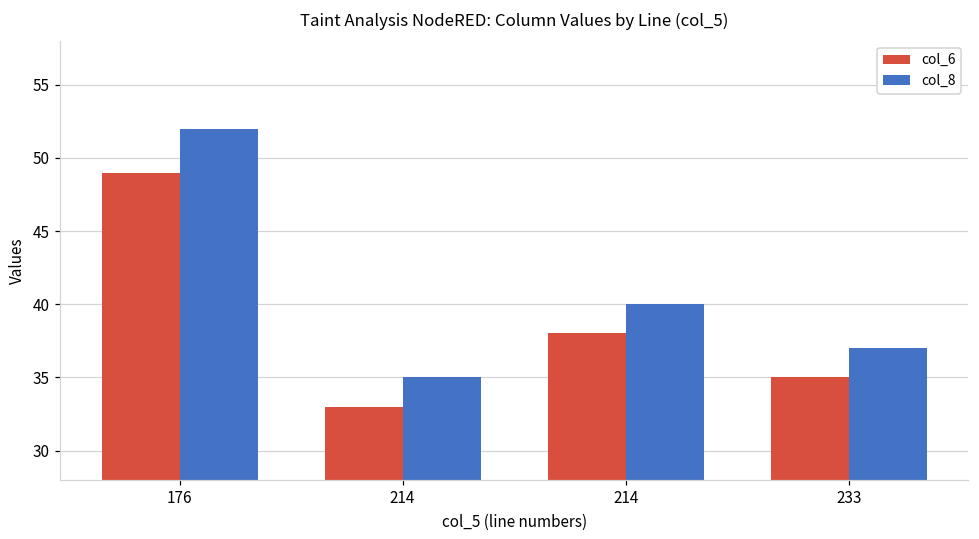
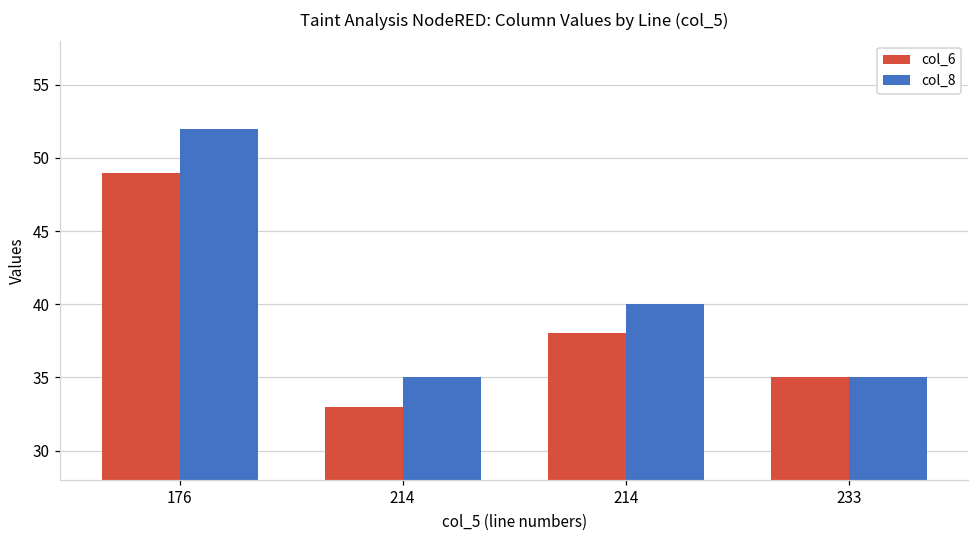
col_8, 233: 37 -> 35
